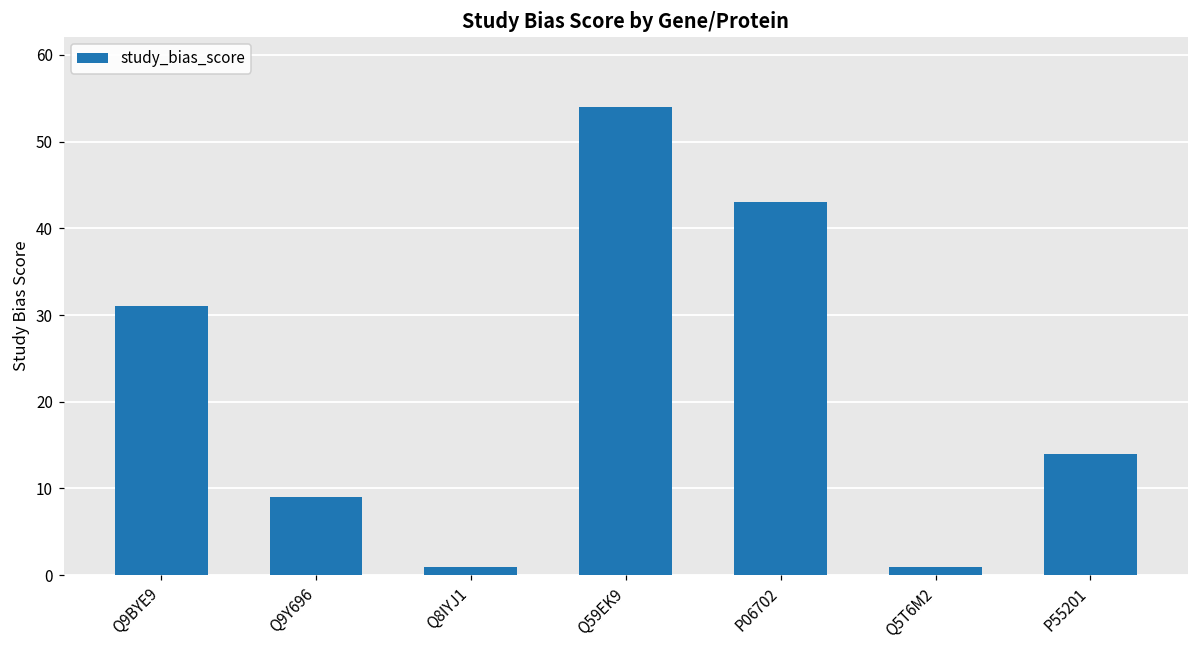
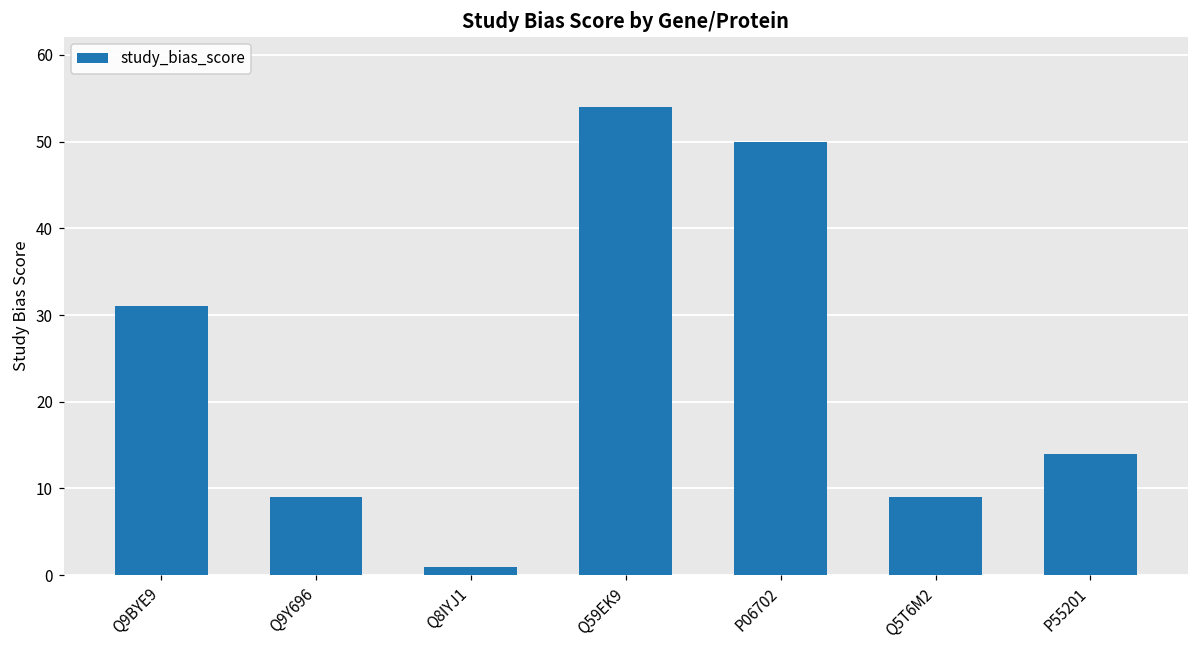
P06702: 43 -> 50
Q5T6M2: 1 -> 9
